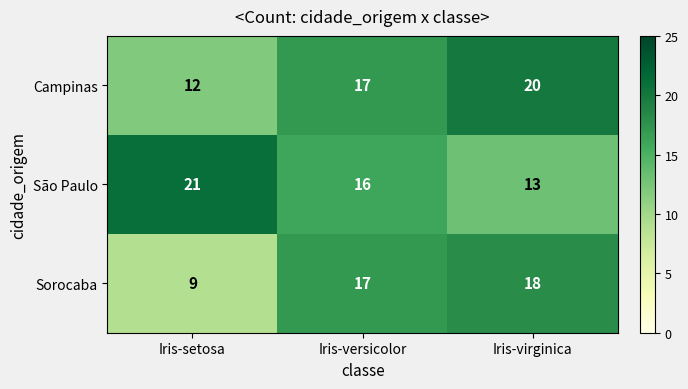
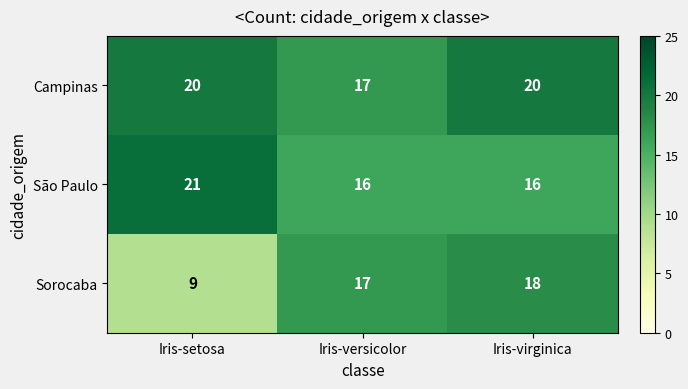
Campinas, Iris-setosa: 12 -> 20
São Paulo, Iris-virginica: 13 -> 16
